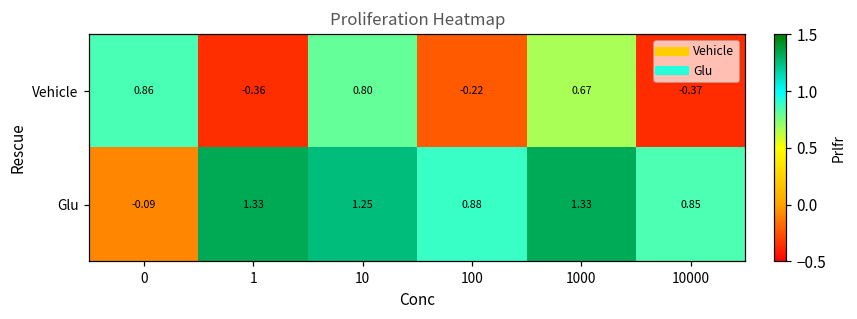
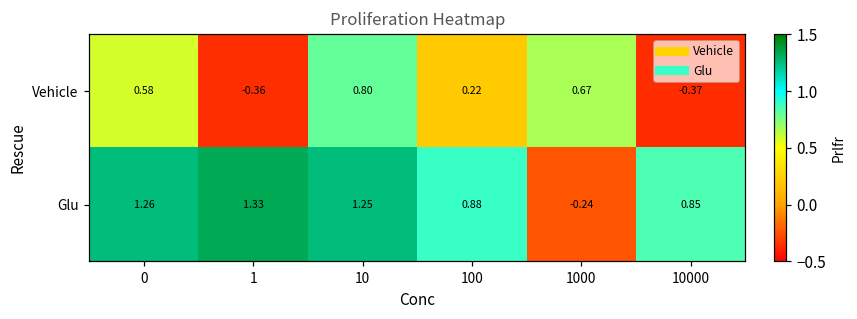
Vehicle, 0: 0.86 -> 0.58
Vehicle, 100: -0.22 -> 0.22
Glu, 0: -0.09 -> 1.26
Glu, 1000: 1.33 -> -0.24
